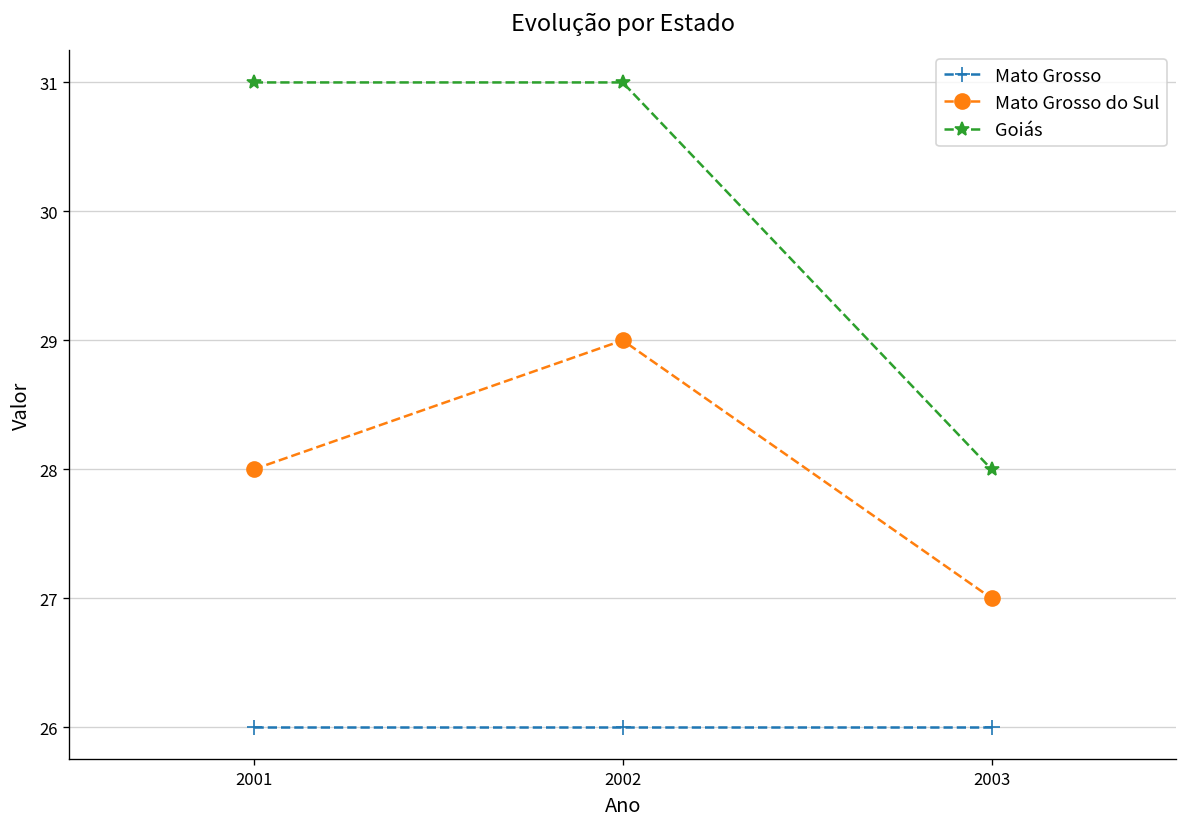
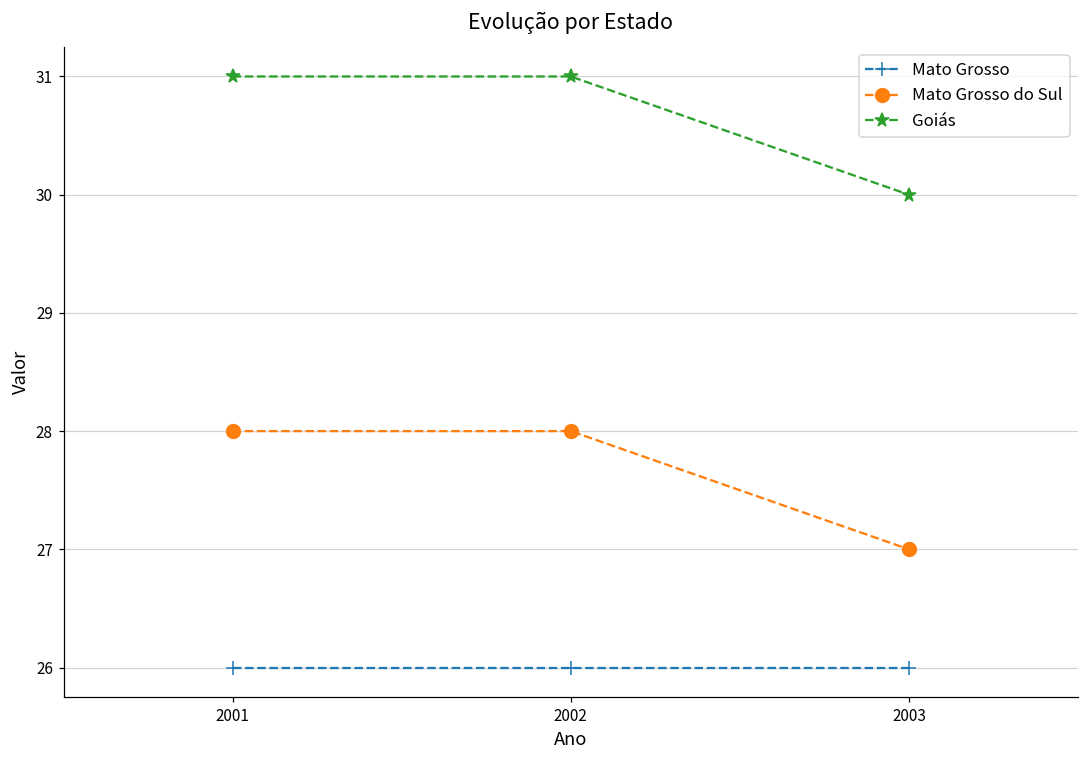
Mato Grosso do Sul, 2002: 29 -> 28
Goiás, 2003: 28 -> 30
